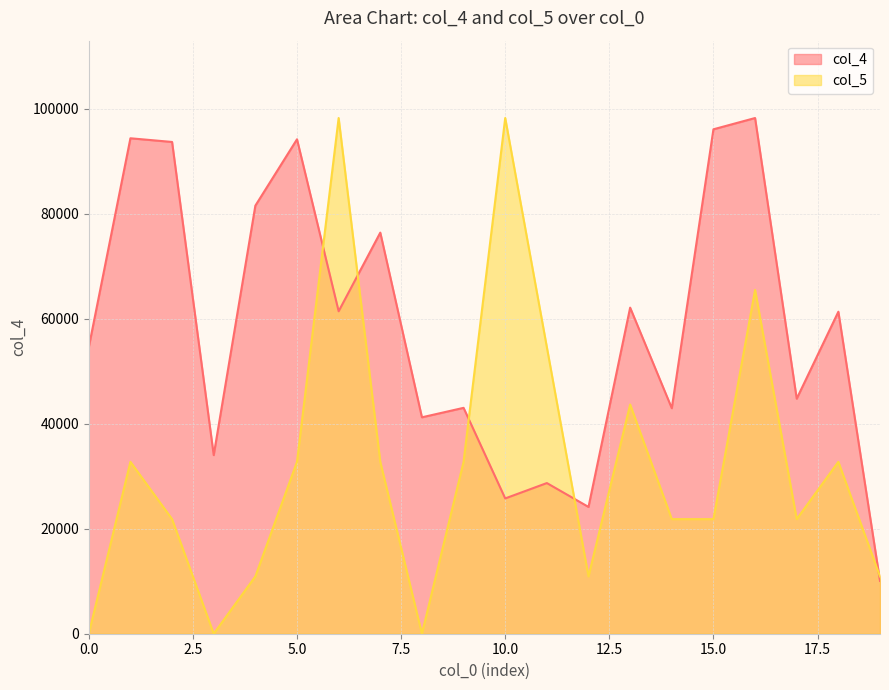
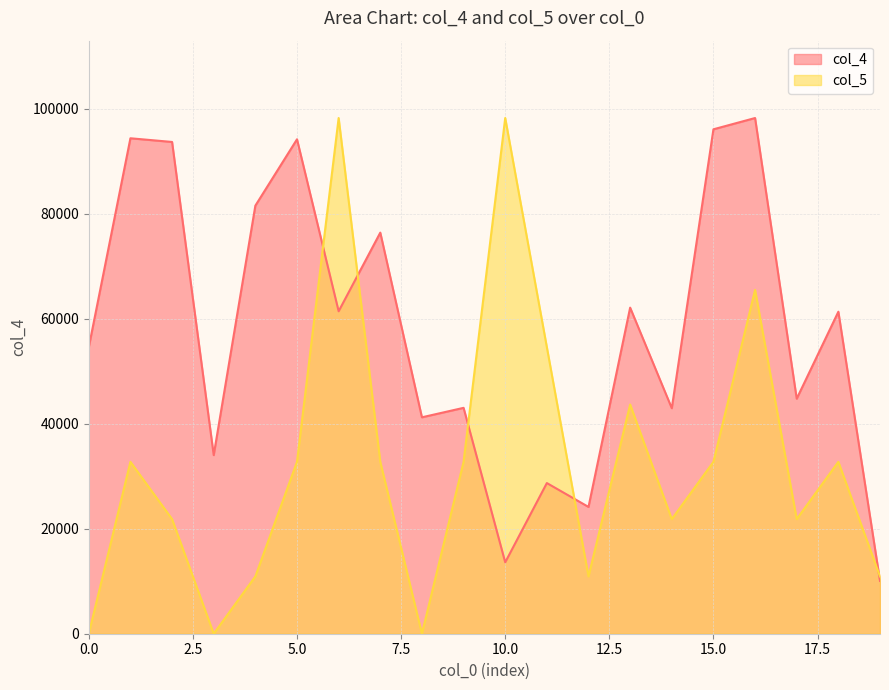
col_4, 10.0: 26000 -> 14000
col_5, 15.0: 22000 -> 33000
